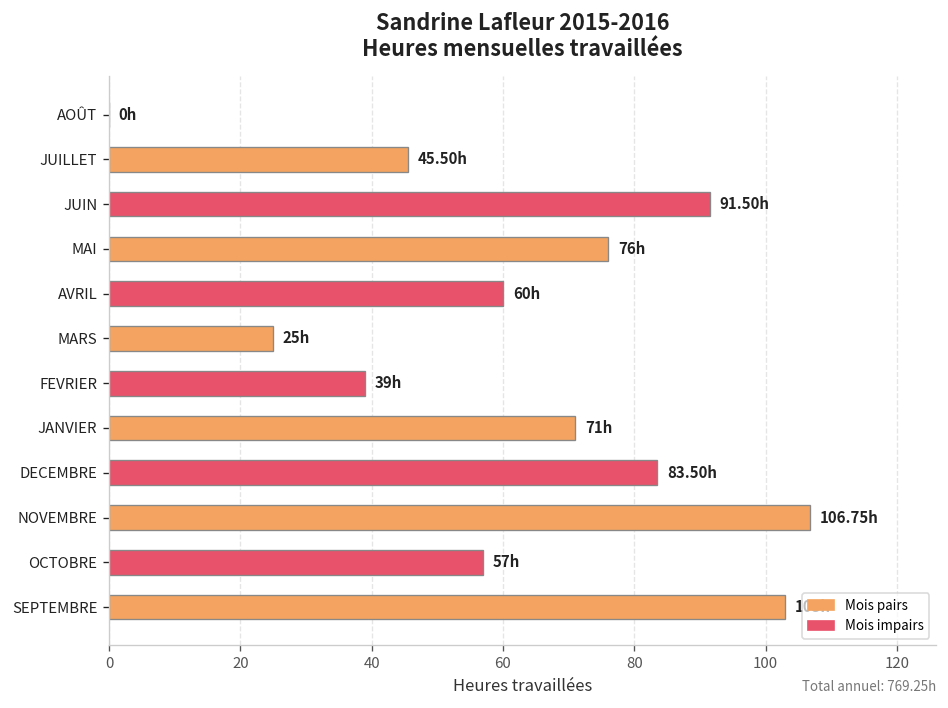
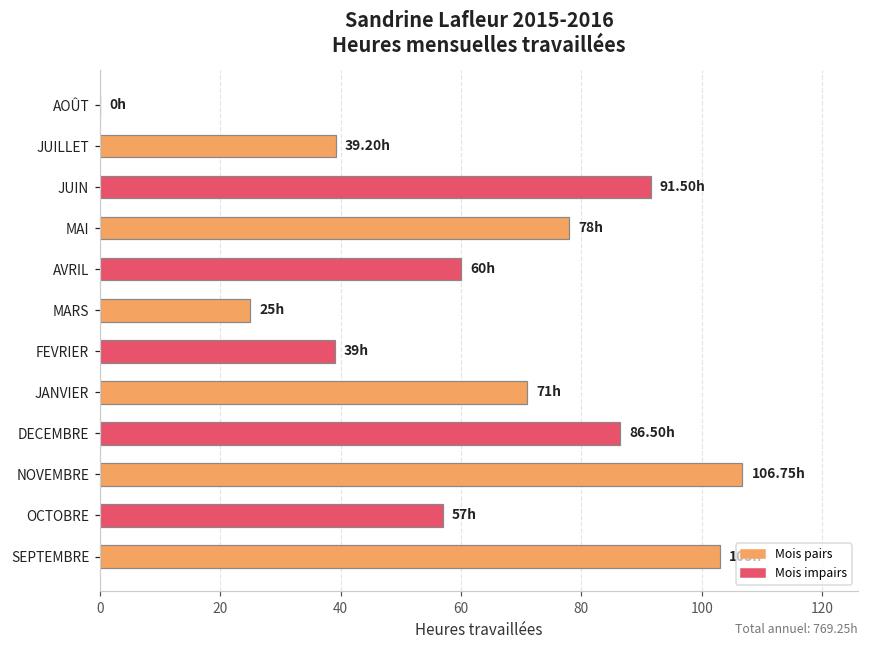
JUILLET: 45.50h -> 39.20h
MAI: 76h -> 78h
DECEMBRE: 83.50h -> 86.50h
